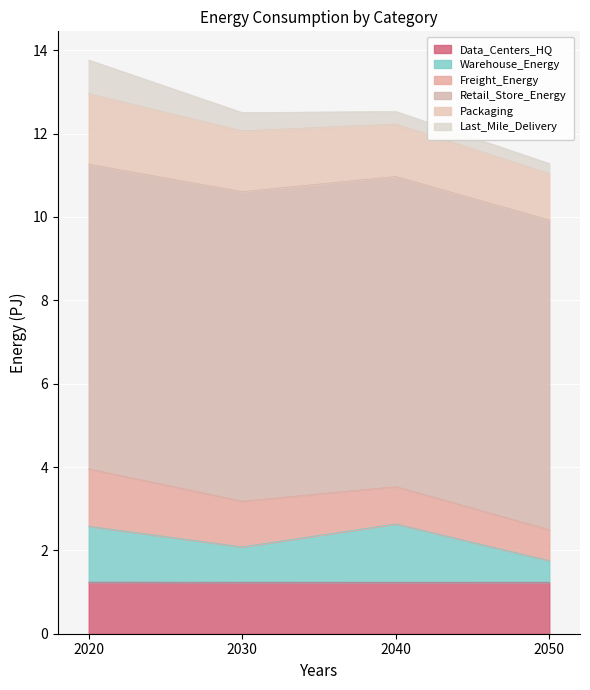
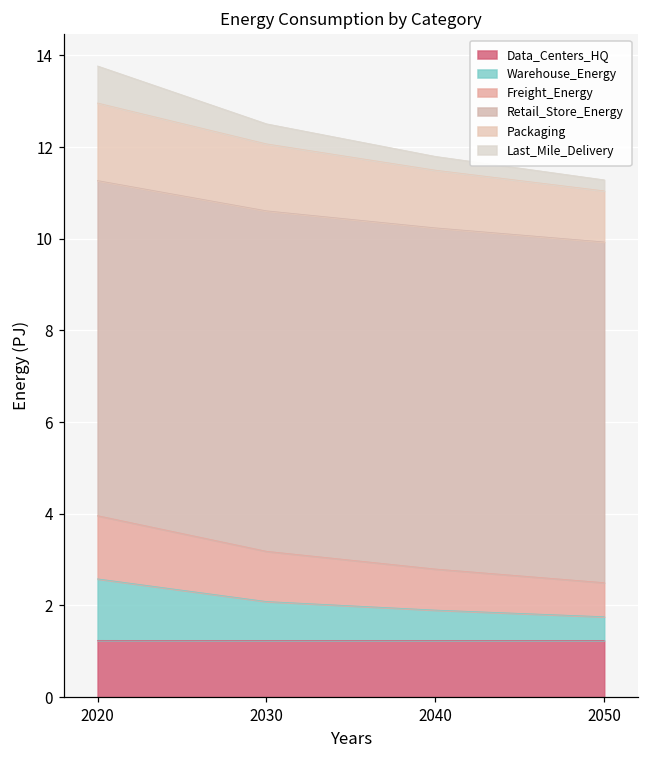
Warehouse_Energy, 2040: 1.4 -> 0.7
